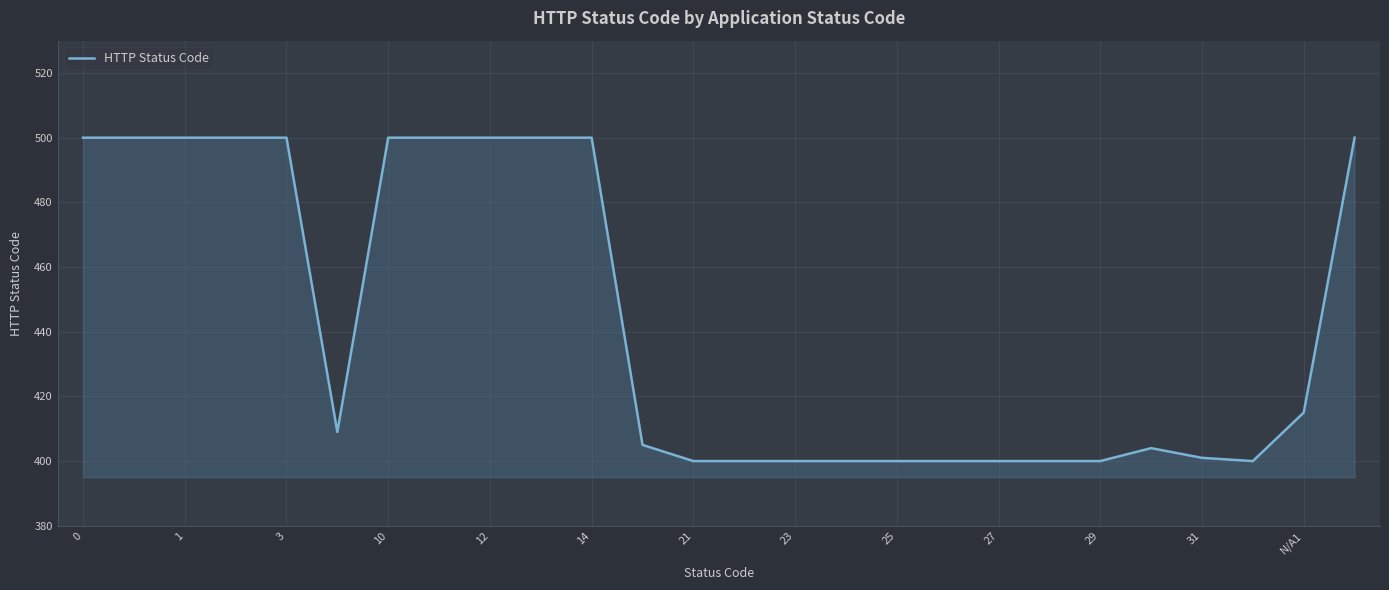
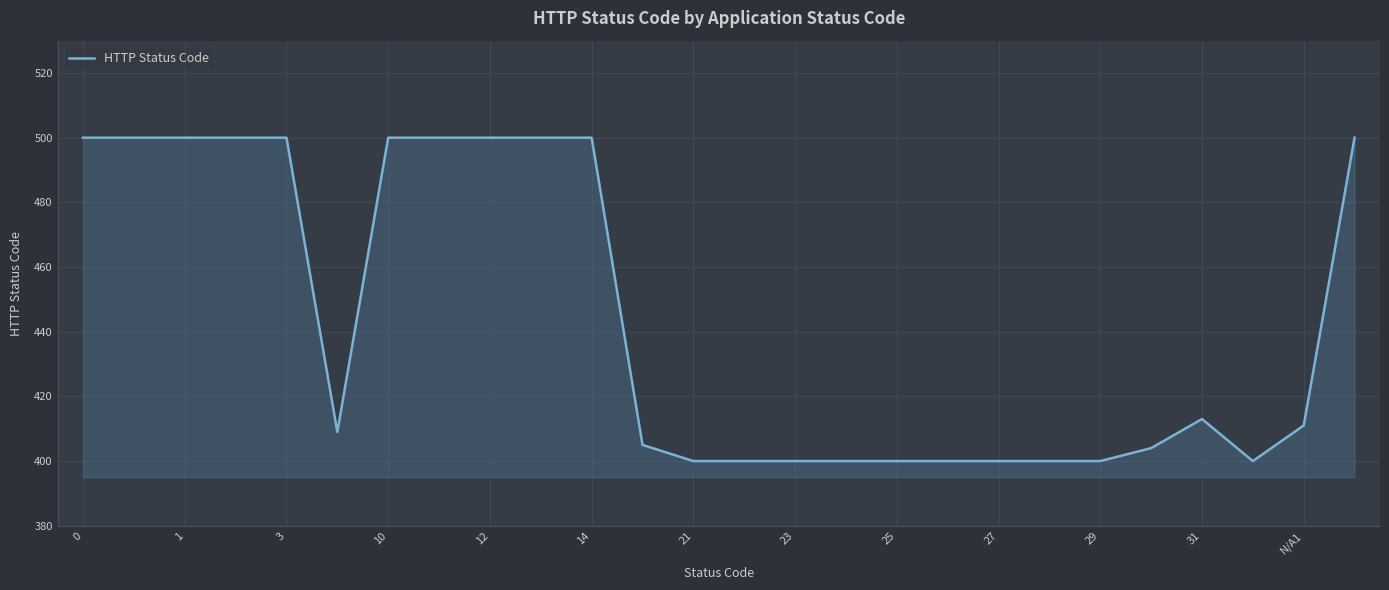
31: 401 -> 413
N/A1: 415 -> 411
